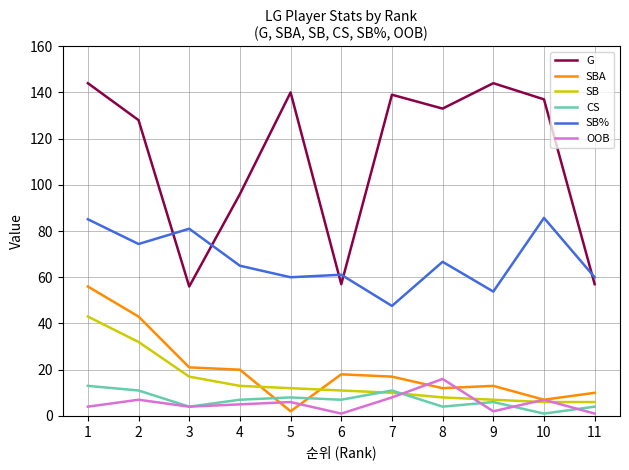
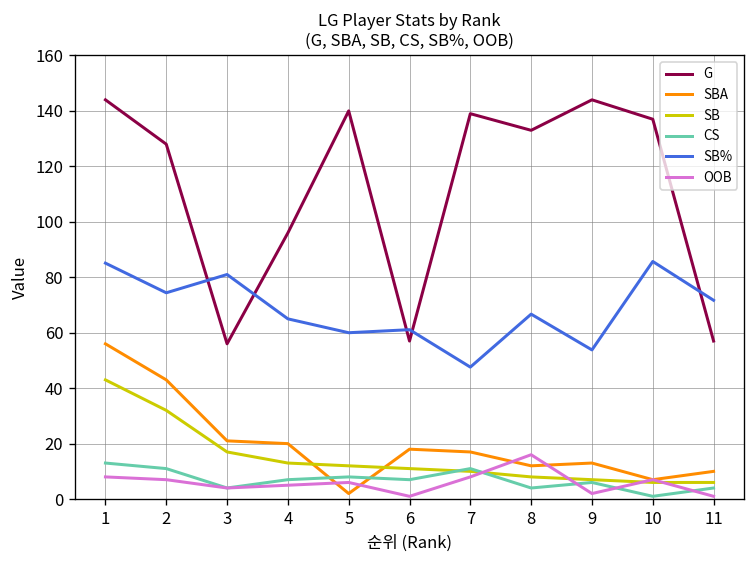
OOB, 1: 4 -> 8
SB%, 11: 60 -> 72
